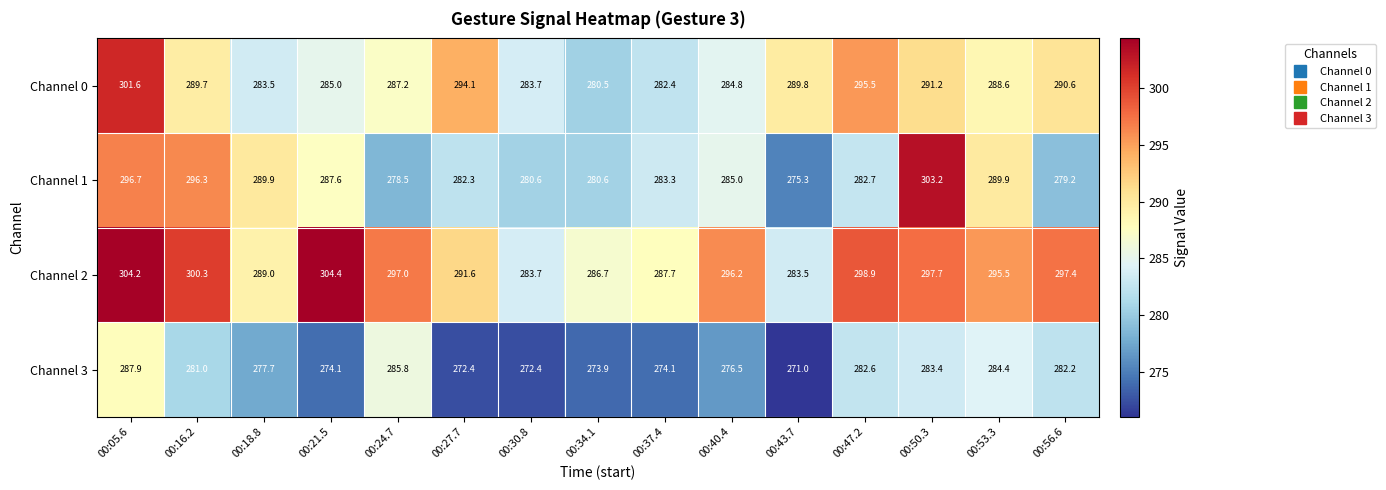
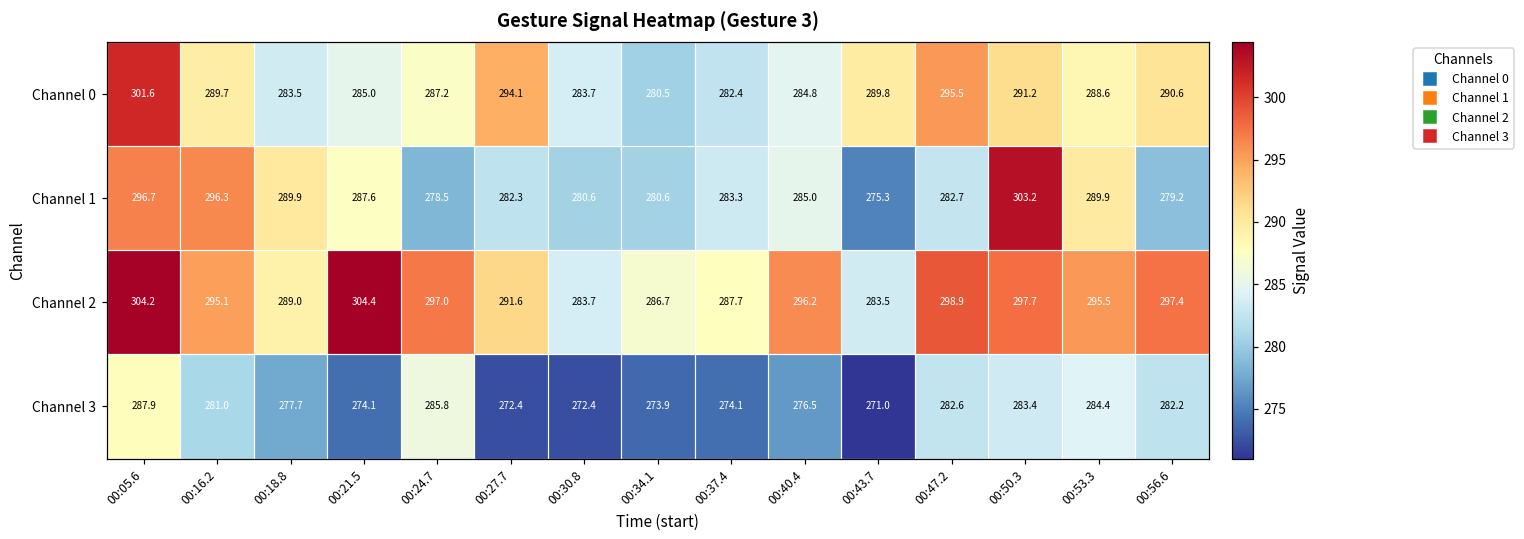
Channel 2, 00:16.2: 300.3 -> 295.1
